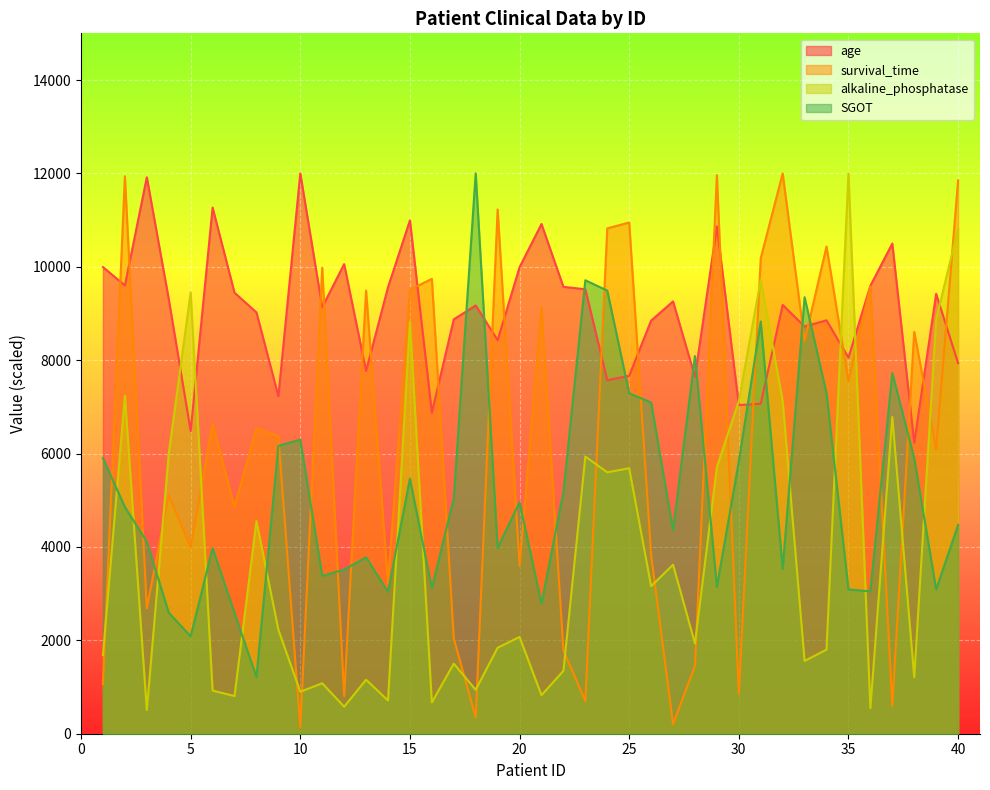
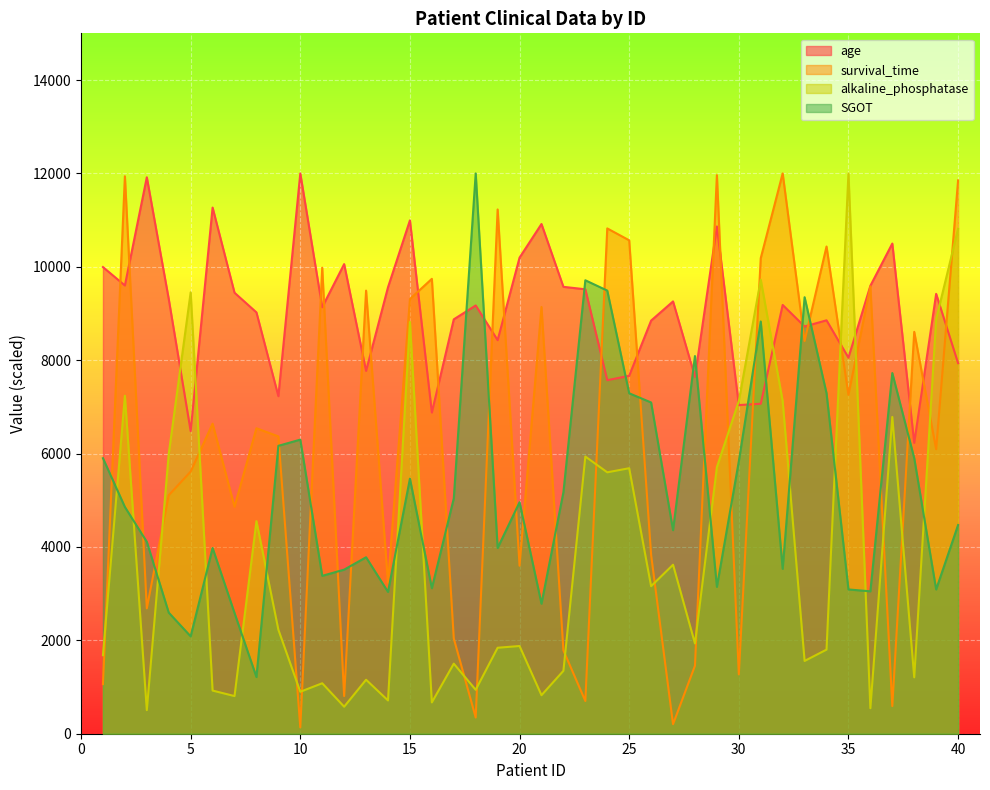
survival_time, 5: 4000 -> 5600
survival_time, 15: 9500 -> 9300
age, 20: 10000 -> 10200
alkaline_phosphatase, 20: 2100 -> 1900
survival_time, 25: 10900 -> 10600
survival_time, 30: 900 -> 1300
survival_time, 35: 7600 -> 7300
